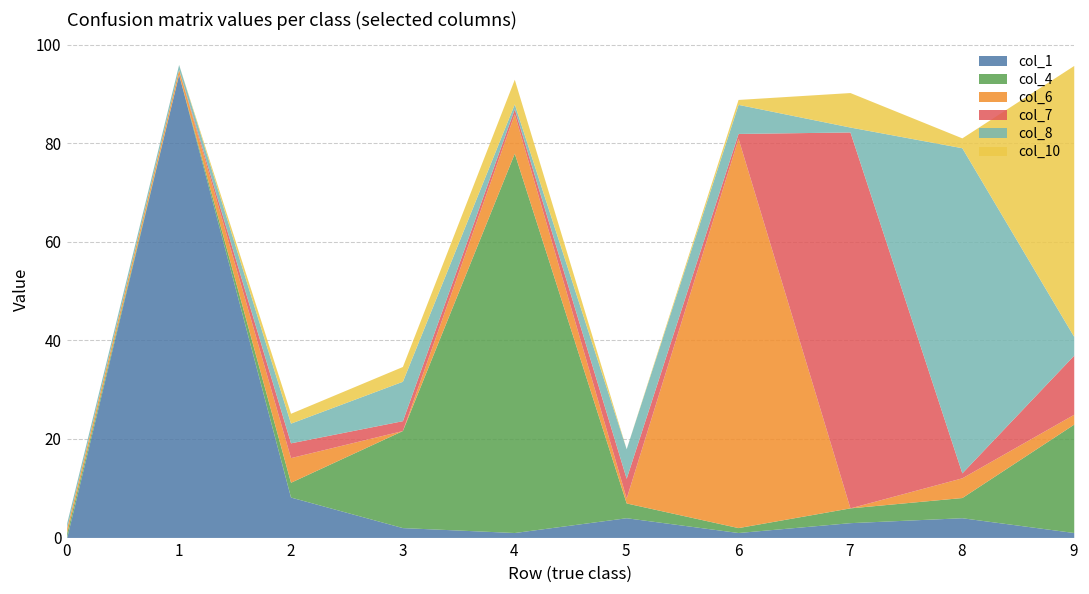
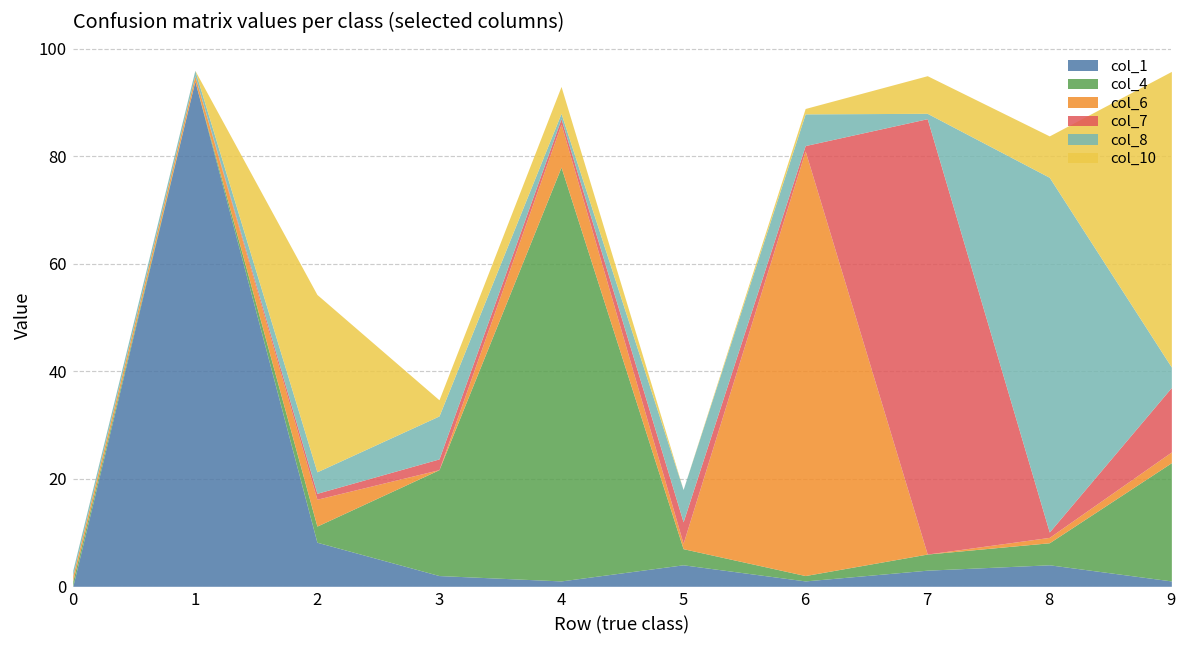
col_7, 2: 3 -> 1
col_10, 2: 2 -> 33
col_7, 7: 76 -> 81
col_6, 8: 4 -> 1
col_10, 8: 2 -> 8
